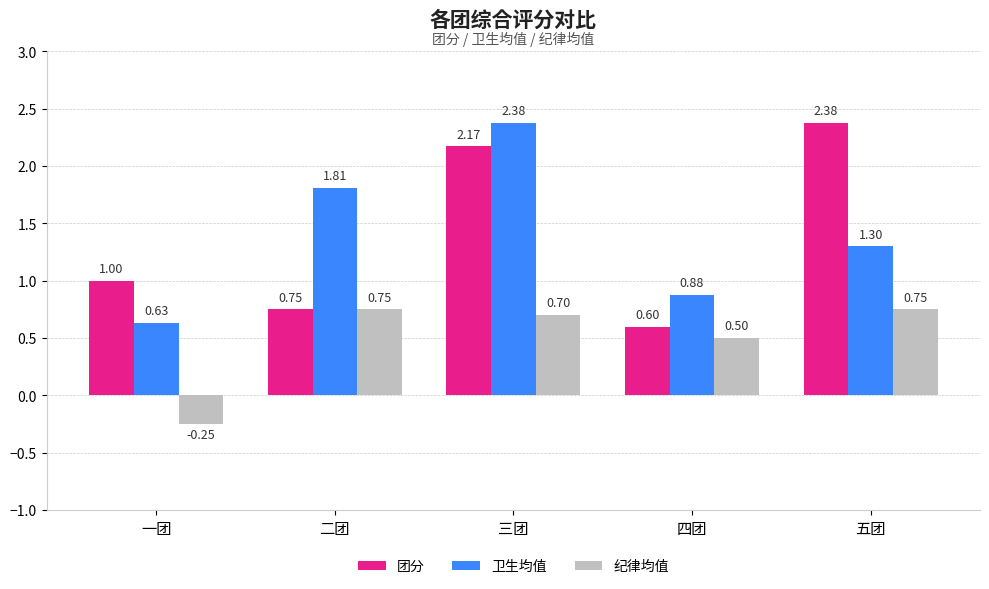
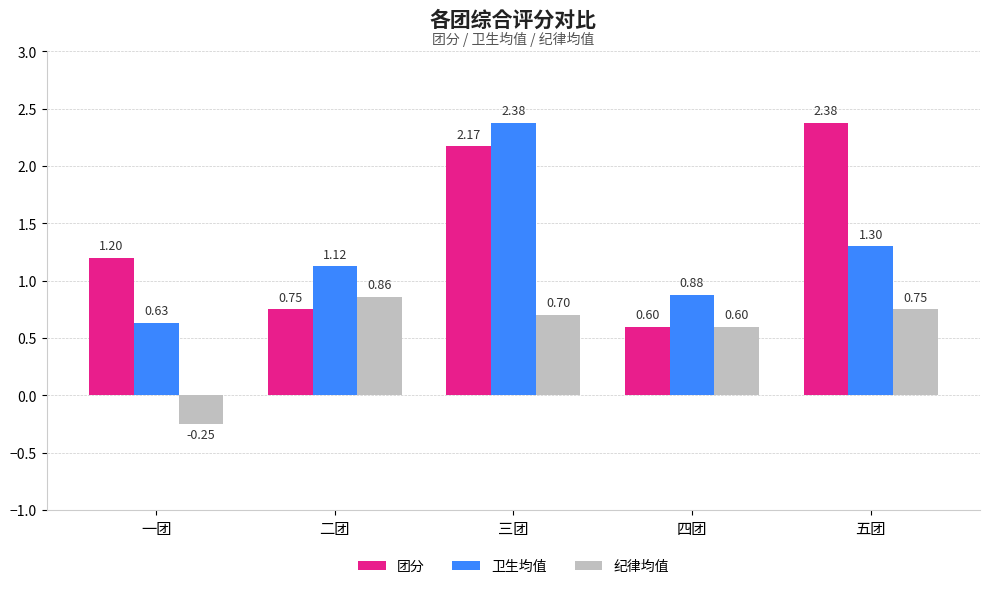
团分, 一团: 1.00 -> 1.20
卫生均值, 二团: 1.81 -> 1.12
纪律均值, 二团: 0.75 -> 0.86
纪律均值, 四团: 0.50 -> 0.60
